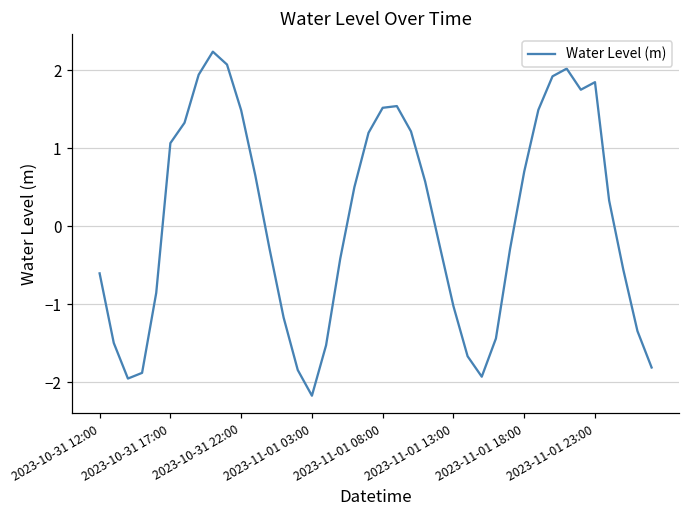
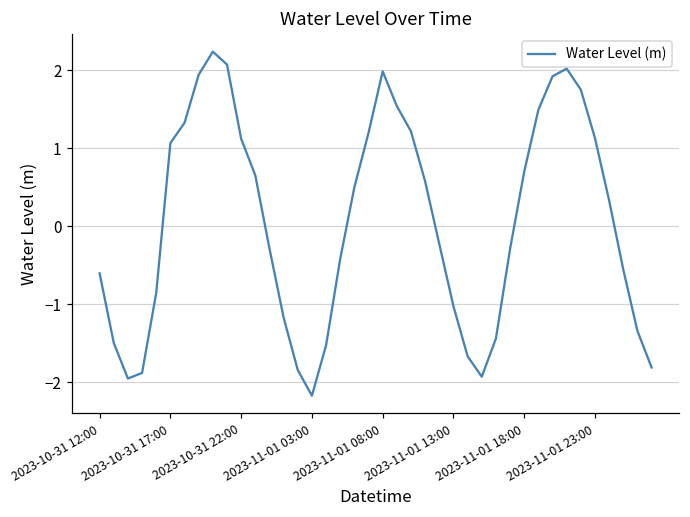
2023-10-31 22:00: 1.5 -> 1.1
2023-11-01 08:00: 1.5 -> 2.0
2023-11-01 23:00: 1.8 -> 1.1
